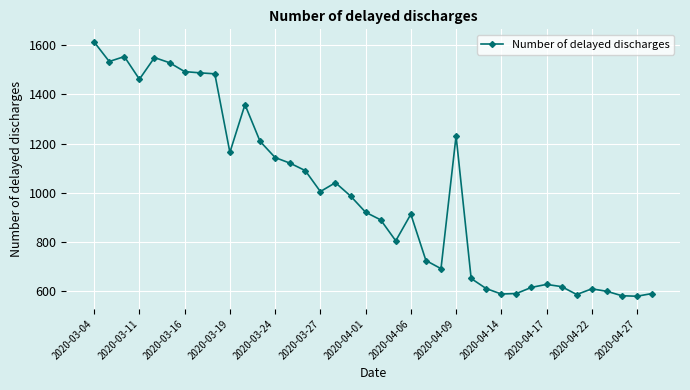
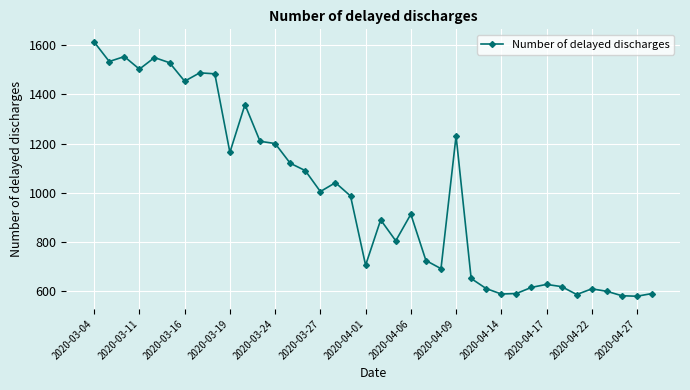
2020-03-11: 1460 -> 1500
2020-03-16: 1490 -> 1450
2020-03-24: 1140 -> 1200
2020-04-01: 920 -> 710
